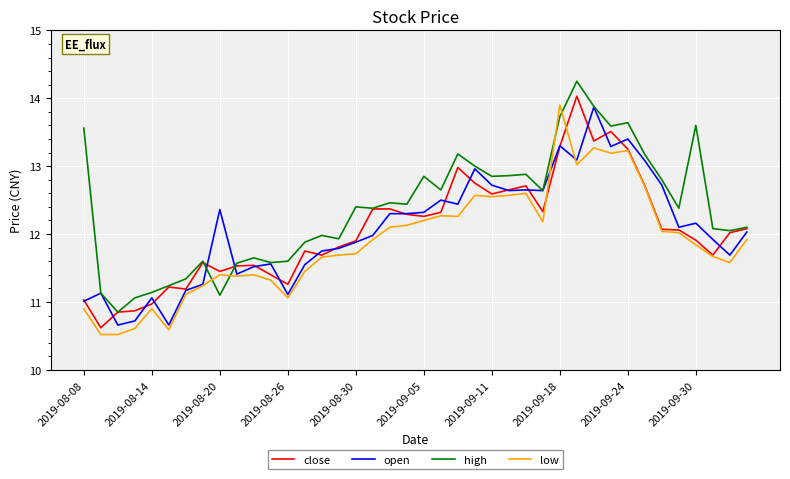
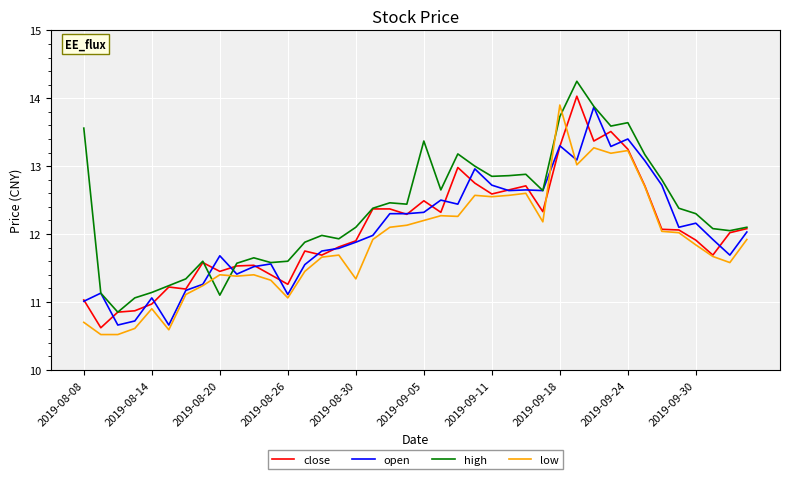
low, 2019-08-08: 10.9 -> 10.7
open, 2019-08-20: 12.4 -> 11.7
high, 2019-08-30: 12.4 -> 12.1
low, 2019-08-30: 11.7 -> 11.3
close, 2019-09-05: 12.3 -> 12.5
high, 2019-09-05: 12.9 -> 13.4
high, 2019-09-30: 13.6 -> 12.3
